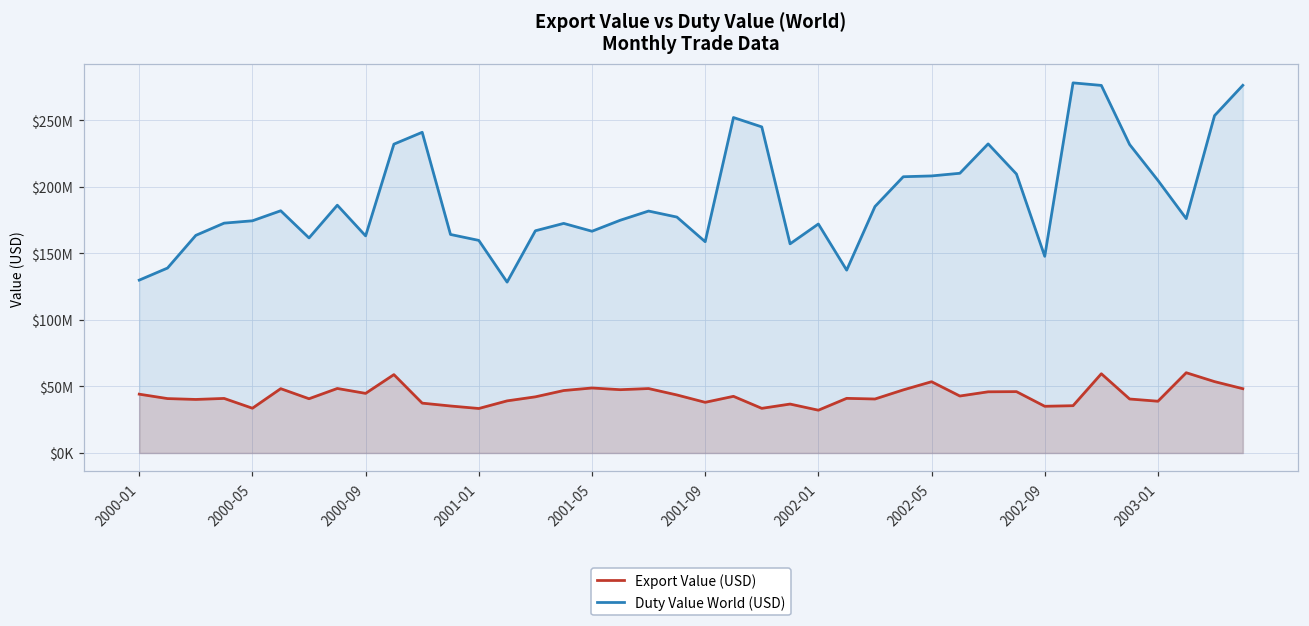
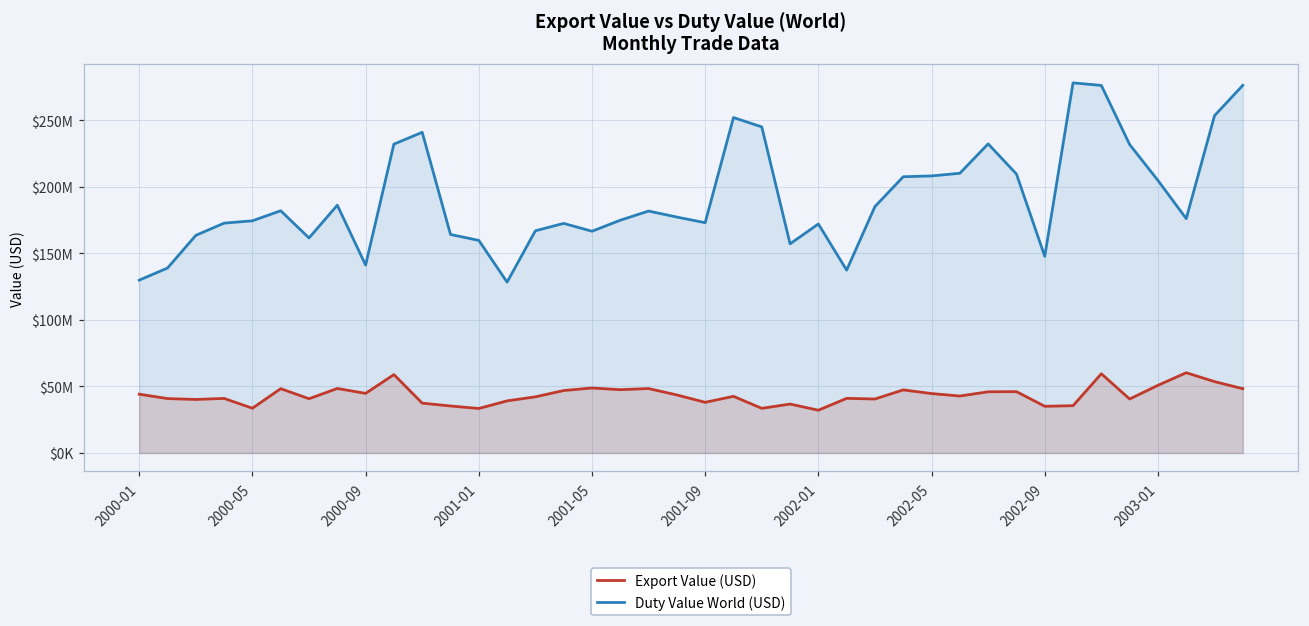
Duty Value World (USD), 2000-09: $163000000 -> $141000000
Duty Value World (USD), 2001-09: $159000000 -> $173000000
Export Value (USD), 2002-05: $54000000 -> $45000000
Export Value (USD), 2003-01: $39000000 -> $51000000
